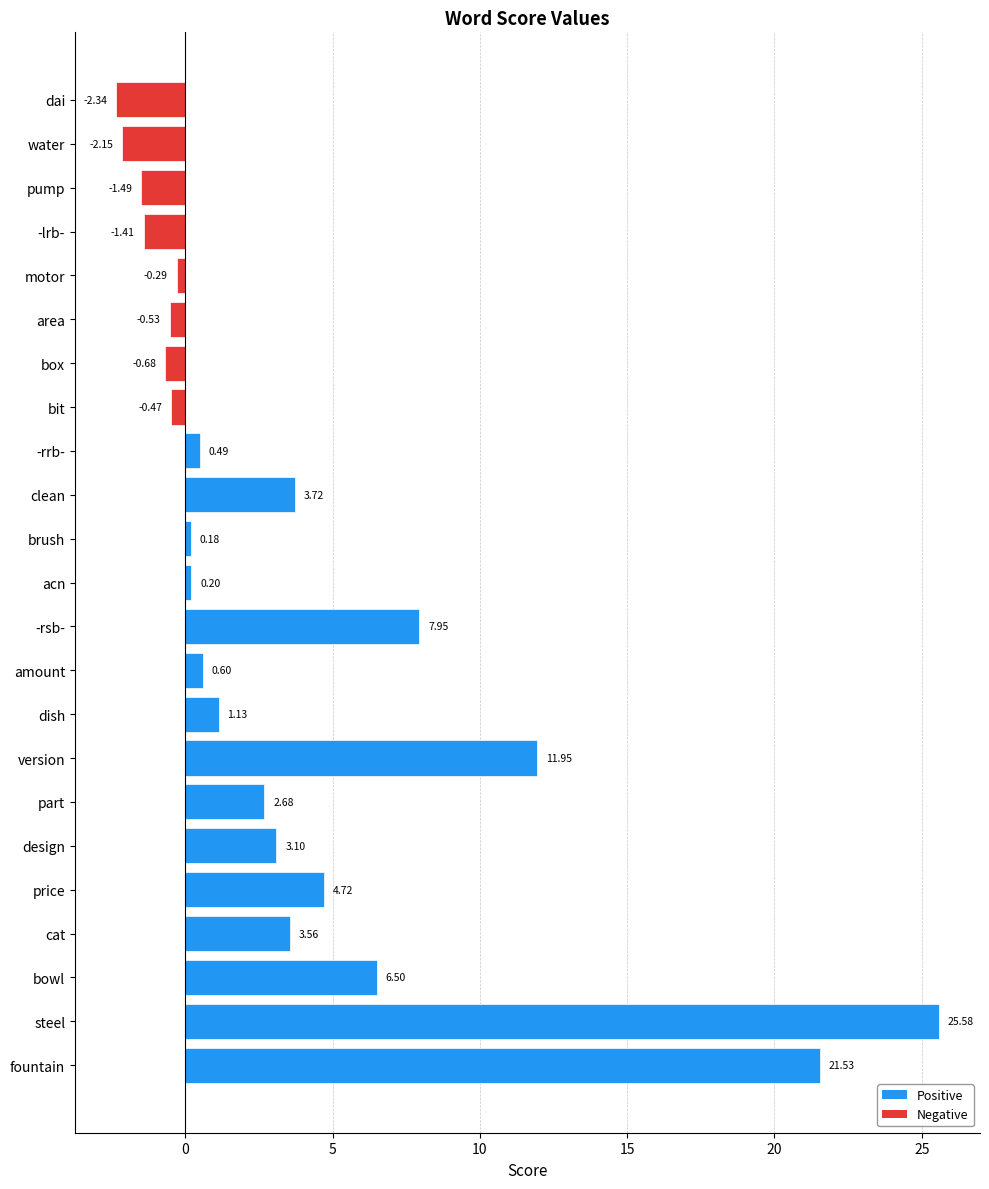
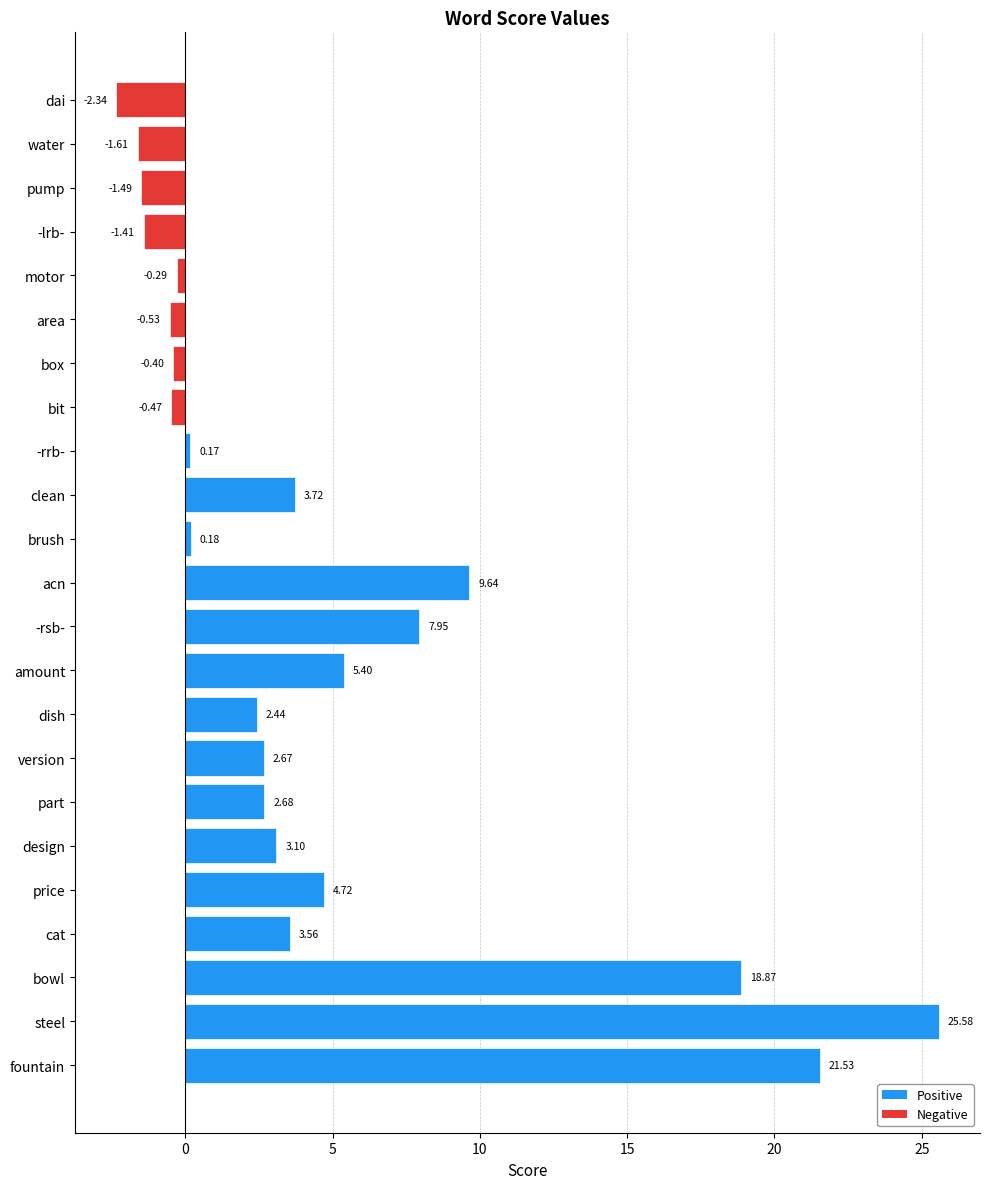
water: -2.15 -> -1.61
box: -0.68 -> -0.40
-rrb-: 0.49 -> 0.17
acn: 0.20 -> 9.64
amount: 0.60 -> 5.40
dish: 1.13 -> 2.44
version: 11.95 -> 2.67
bowl: 6.50 -> 18.87
